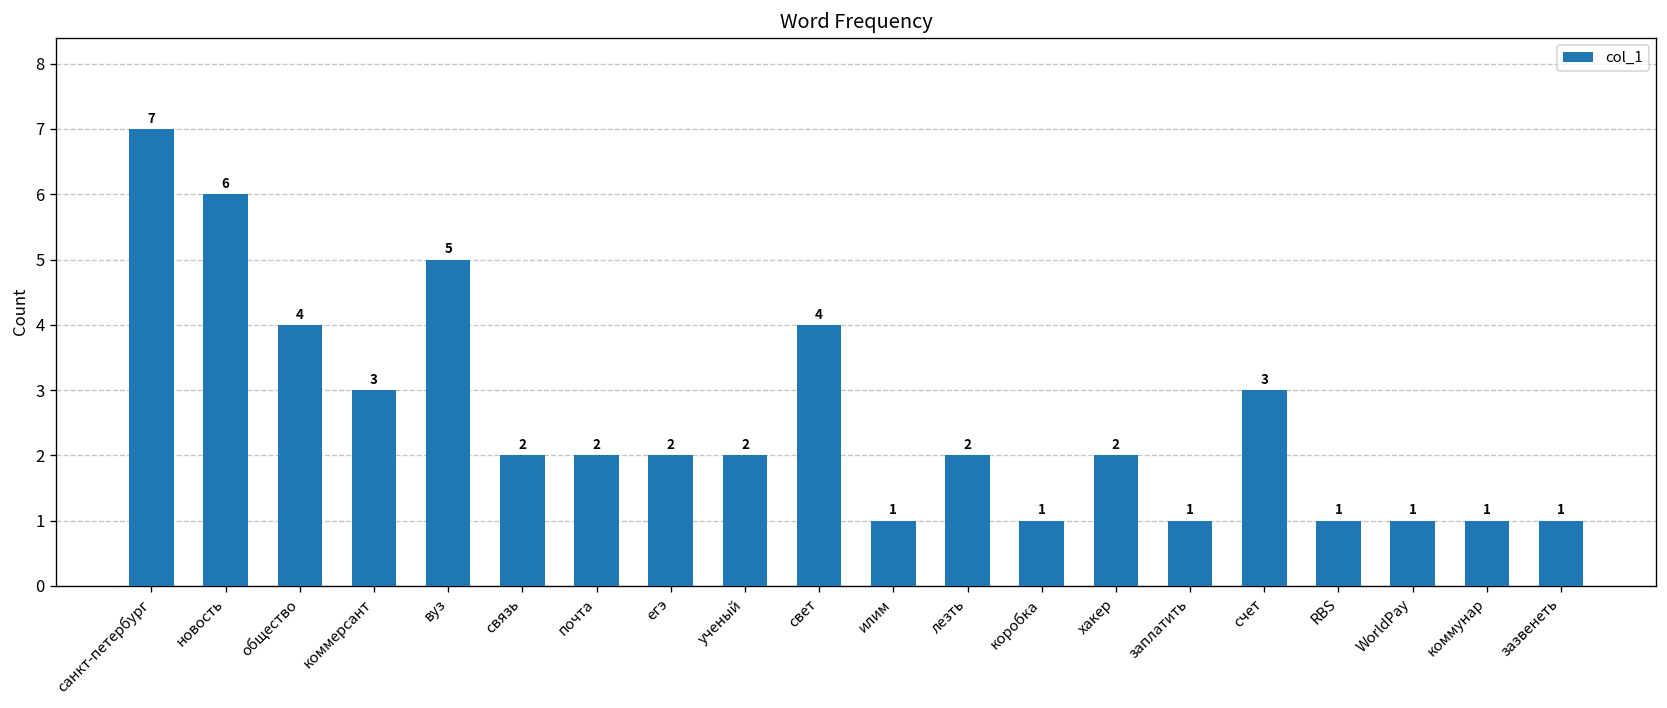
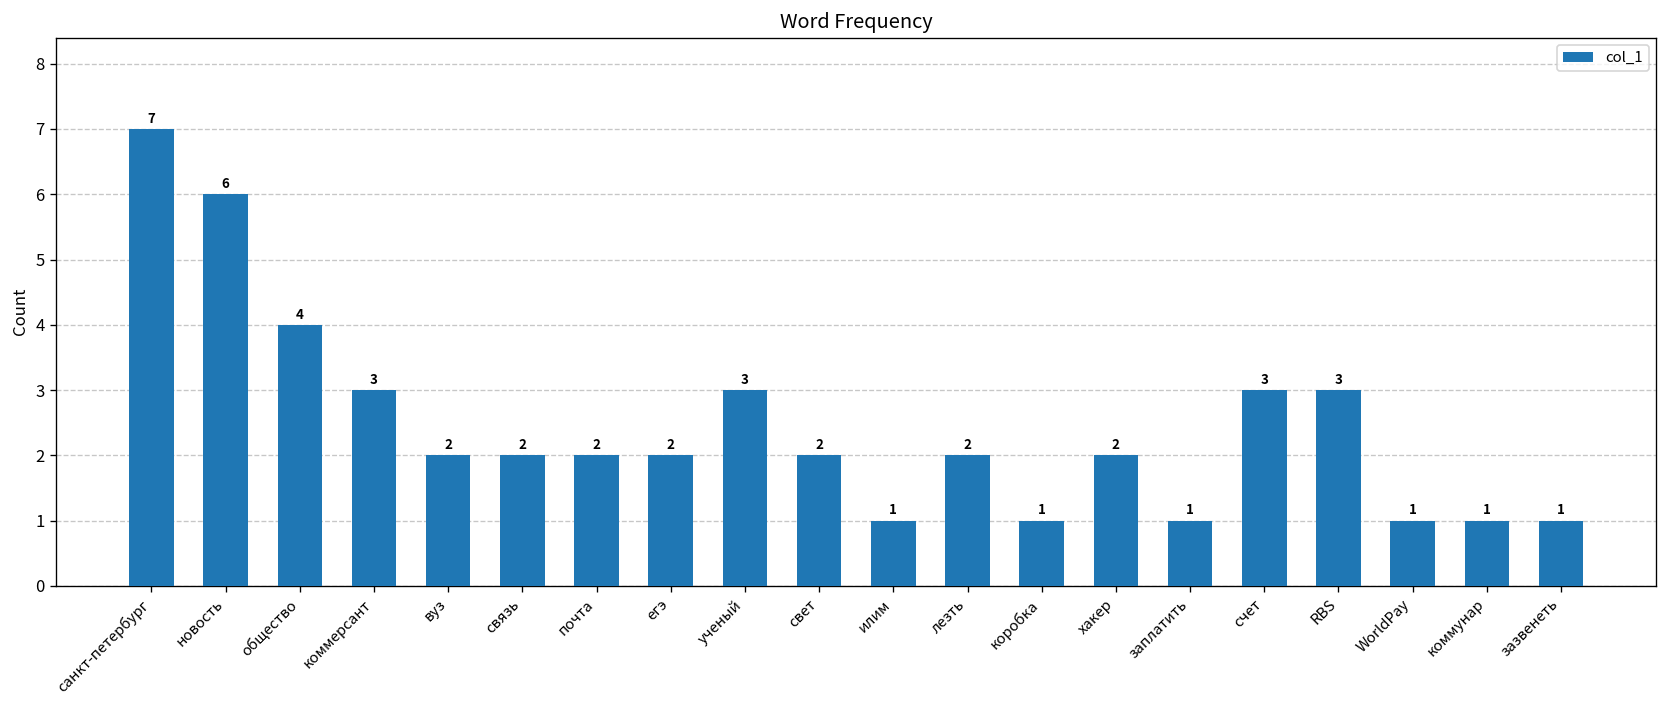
вуз: 5 -> 2
ученый: 2 -> 3
свет: 4 -> 2
RBS: 1 -> 3
